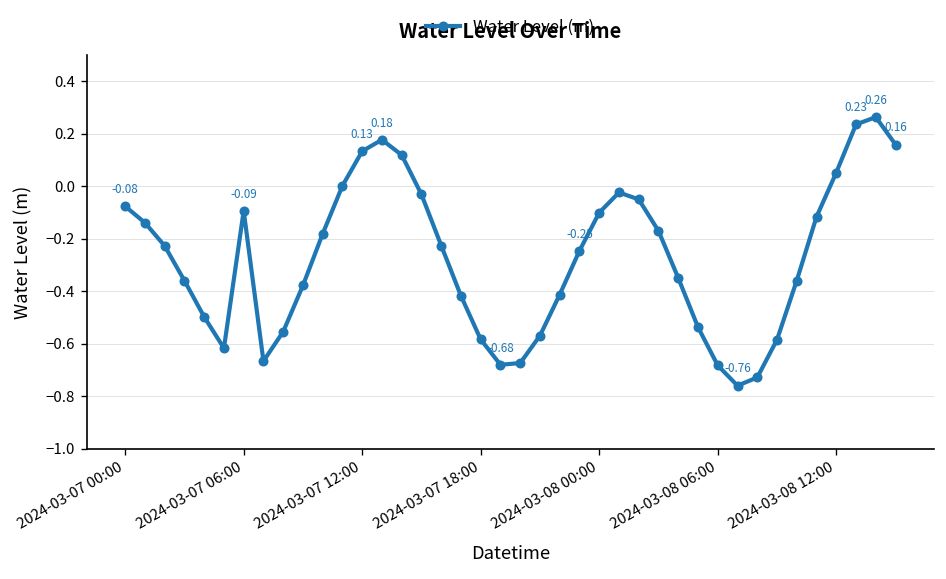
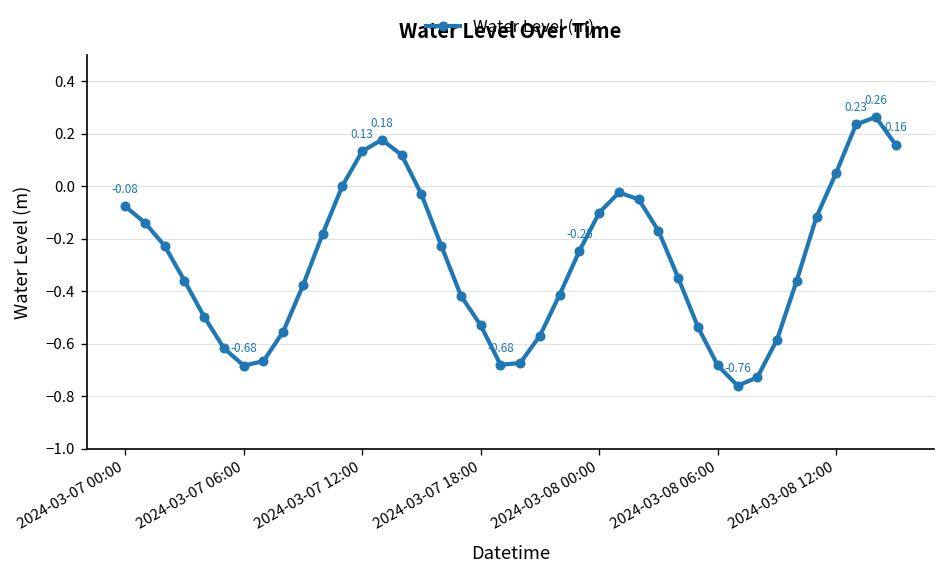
2024-03-07 06:00: -0.09 -> -0.68
2024-03-07 18:00: -0.58 -> -0.53
